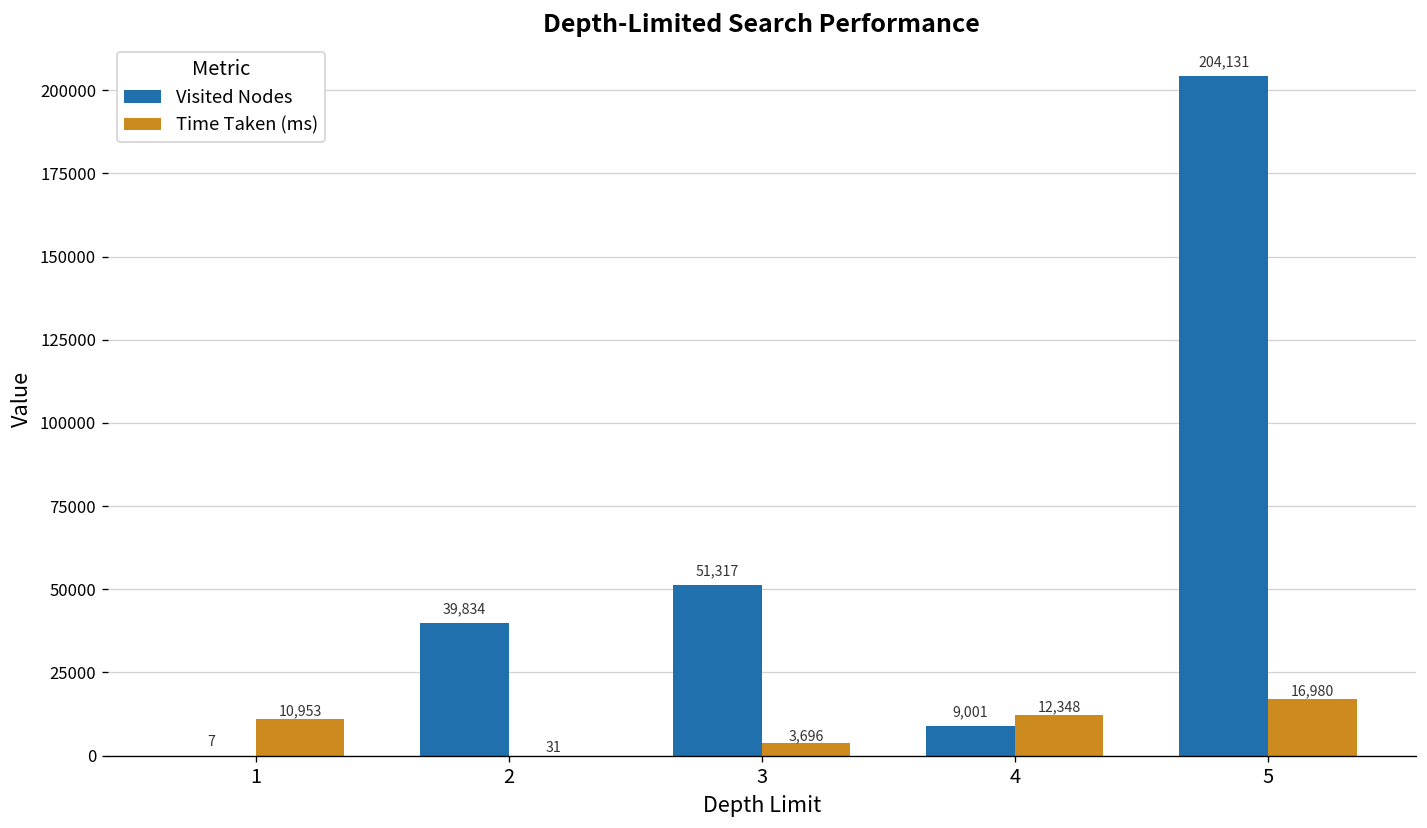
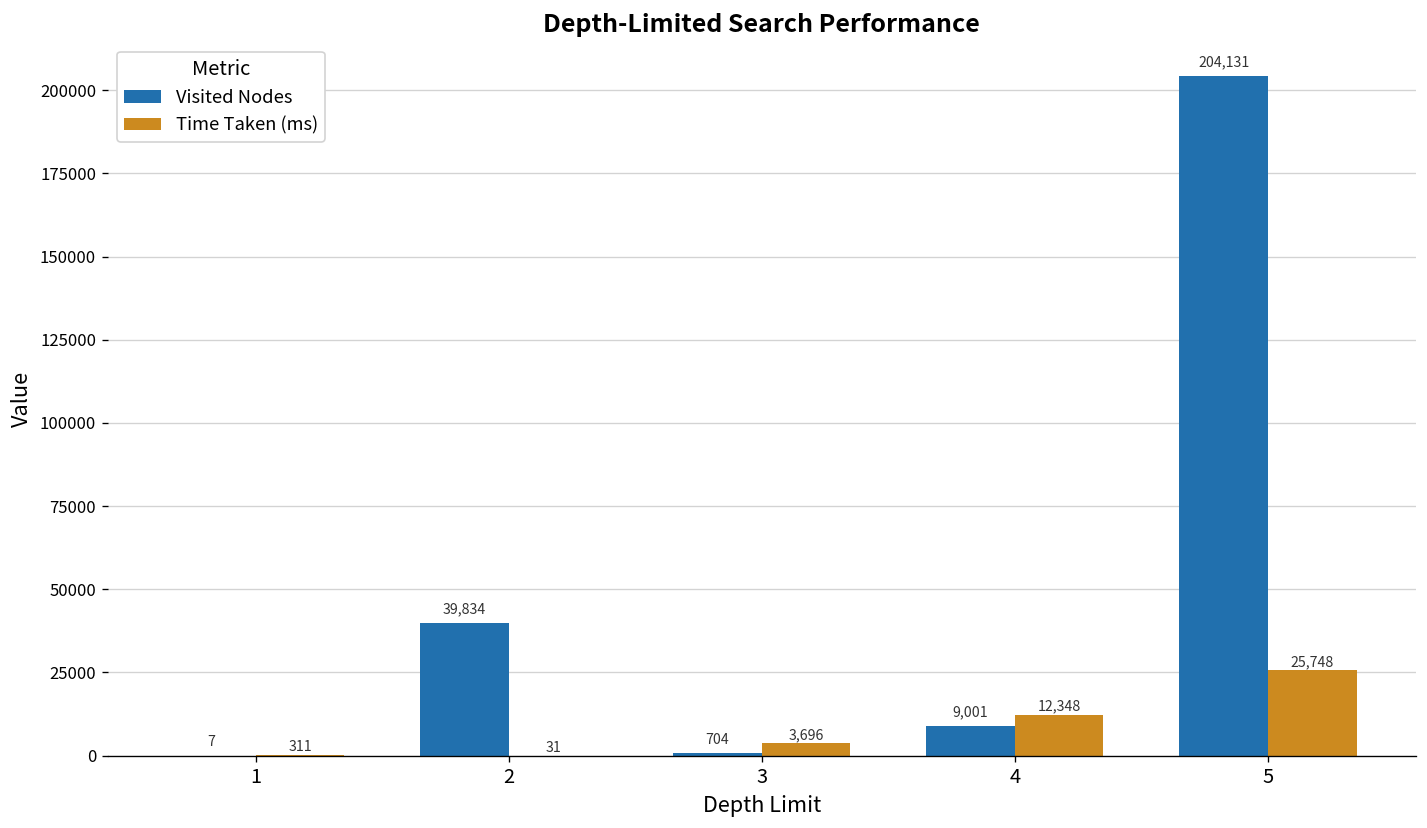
Time Taken (ms), 1: 10,953 -> 311
Visited Nodes, 3: 51,317 -> 704
Time Taken (ms), 5: 16,980 -> 25,748
